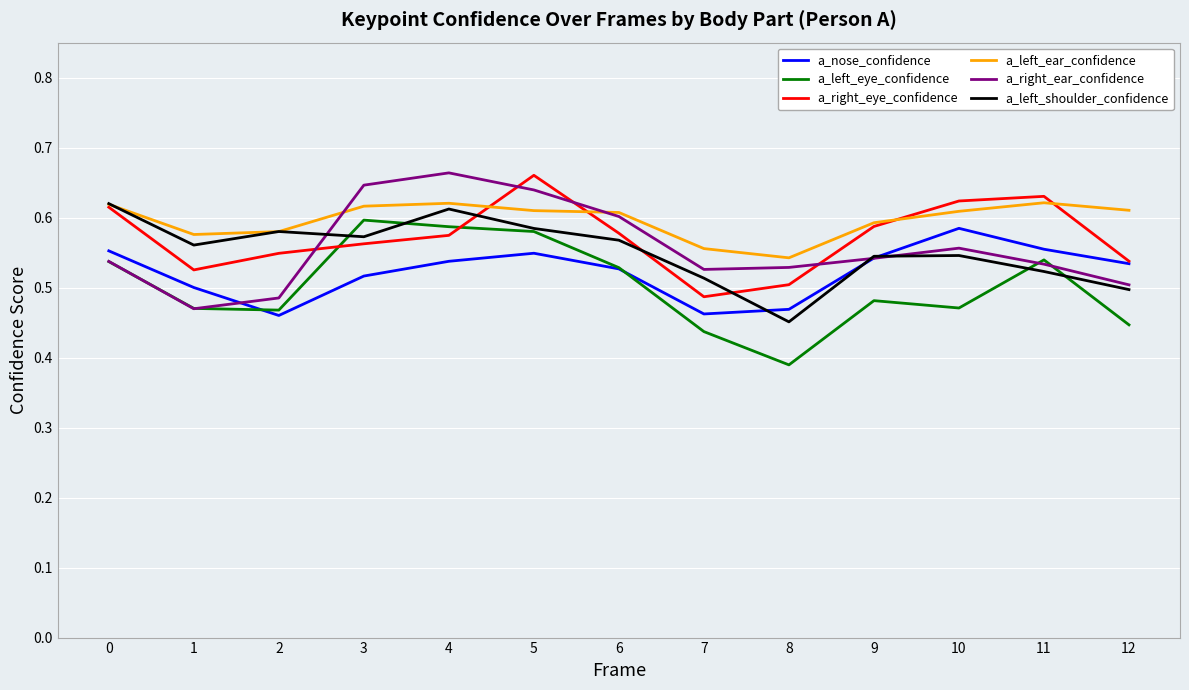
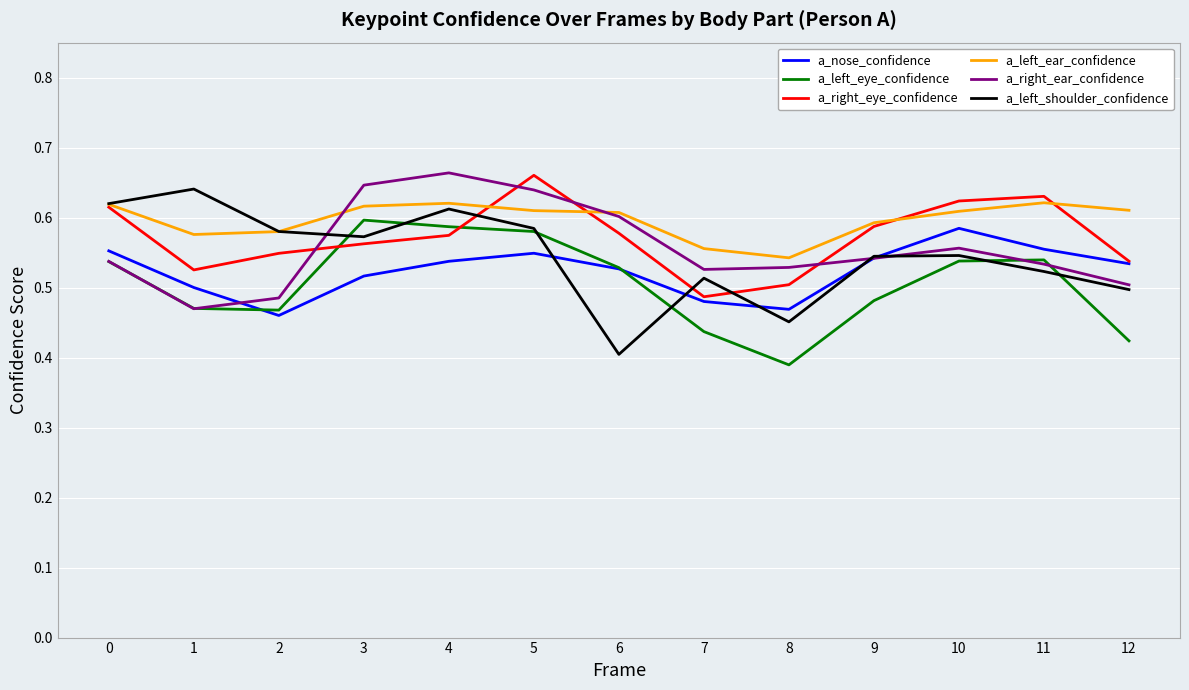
a_left_shoulder_confidence, 1: 0.56 -> 0.64
a_left_shoulder_confidence, 6: 0.57 -> 0.40
a_nose_confidence, 7: 0.46 -> 0.48
a_left_eye_confidence, 10: 0.47 -> 0.54
a_left_eye_confidence, 12: 0.45 -> 0.42
